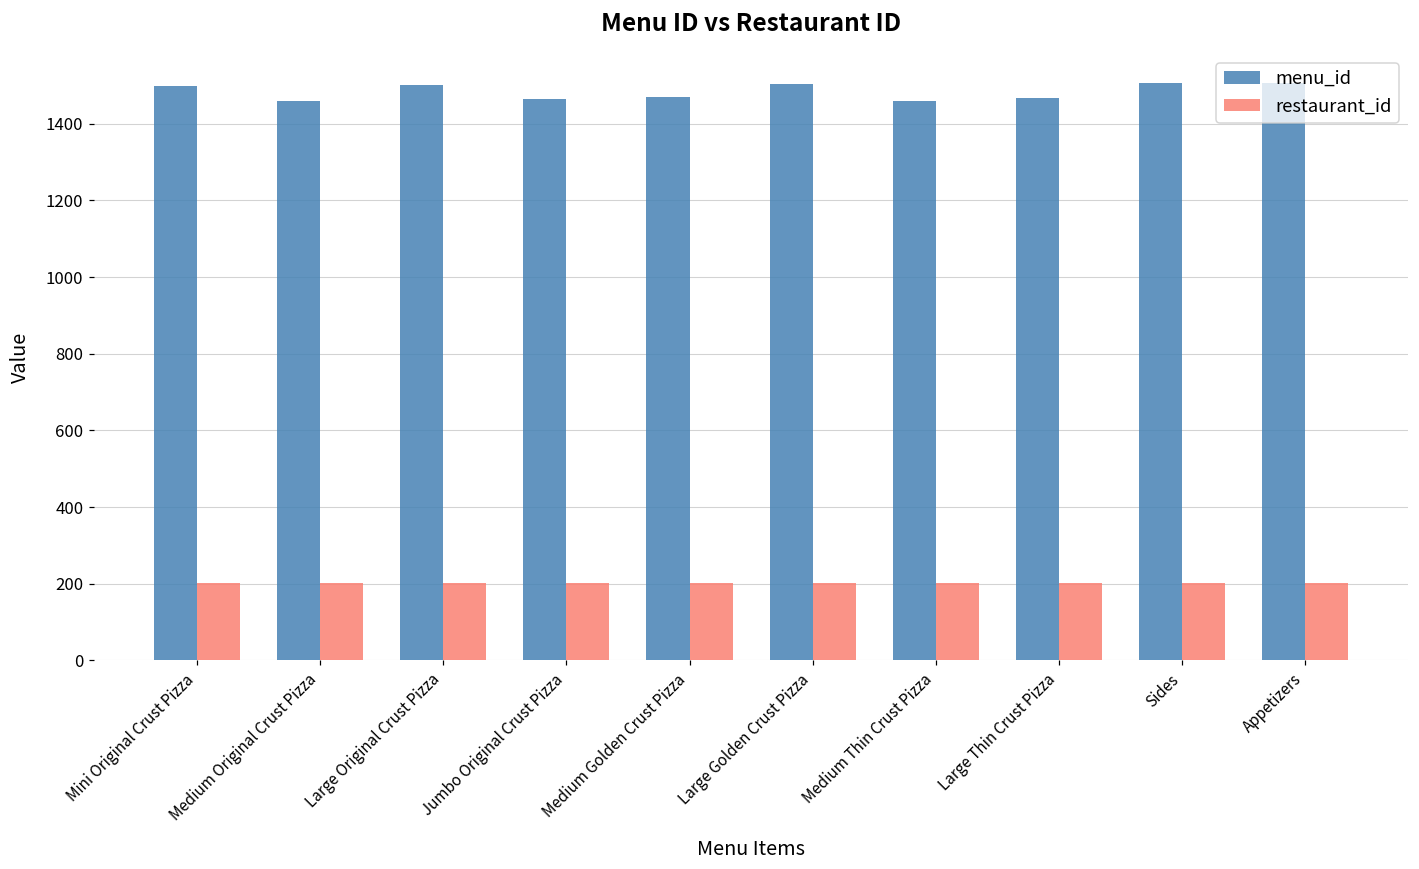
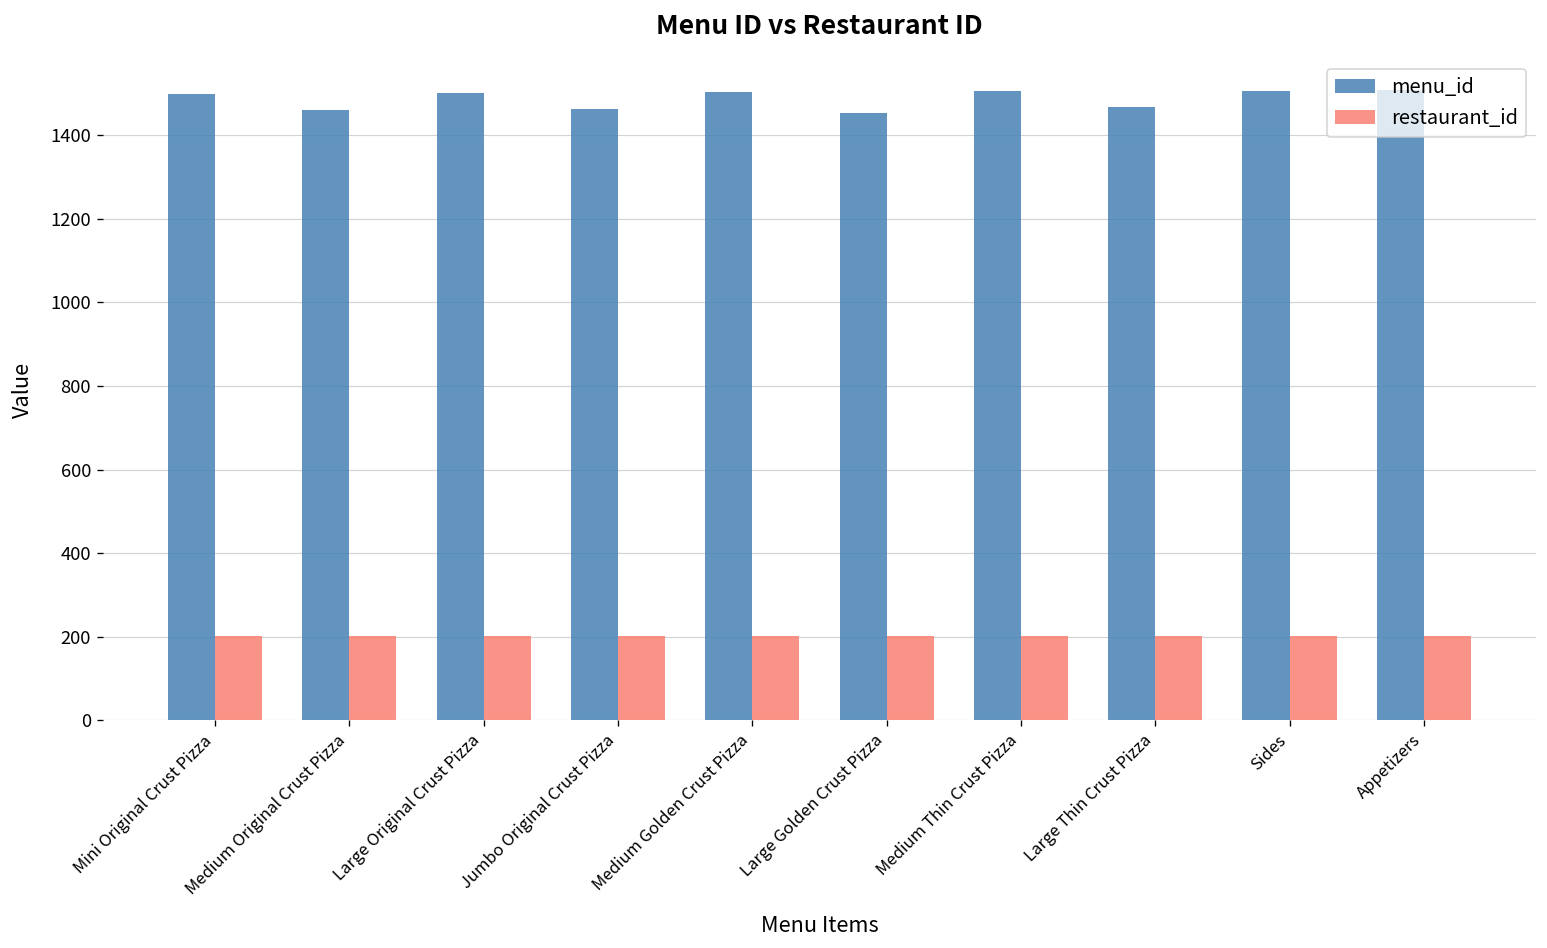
menu_id, Medium Golden Crust Pizza: 1470 -> 1500
menu_id, Large Golden Crust Pizza: 1500 -> 1450
menu_id, Medium Thin Crust Pizza: 1460 -> 1500
